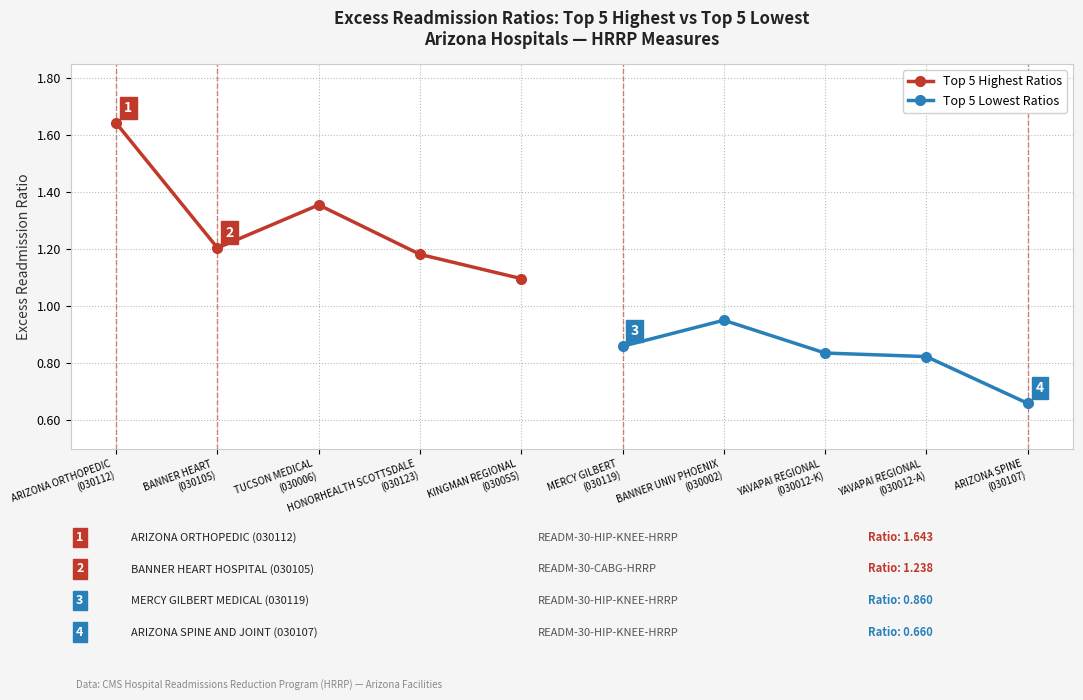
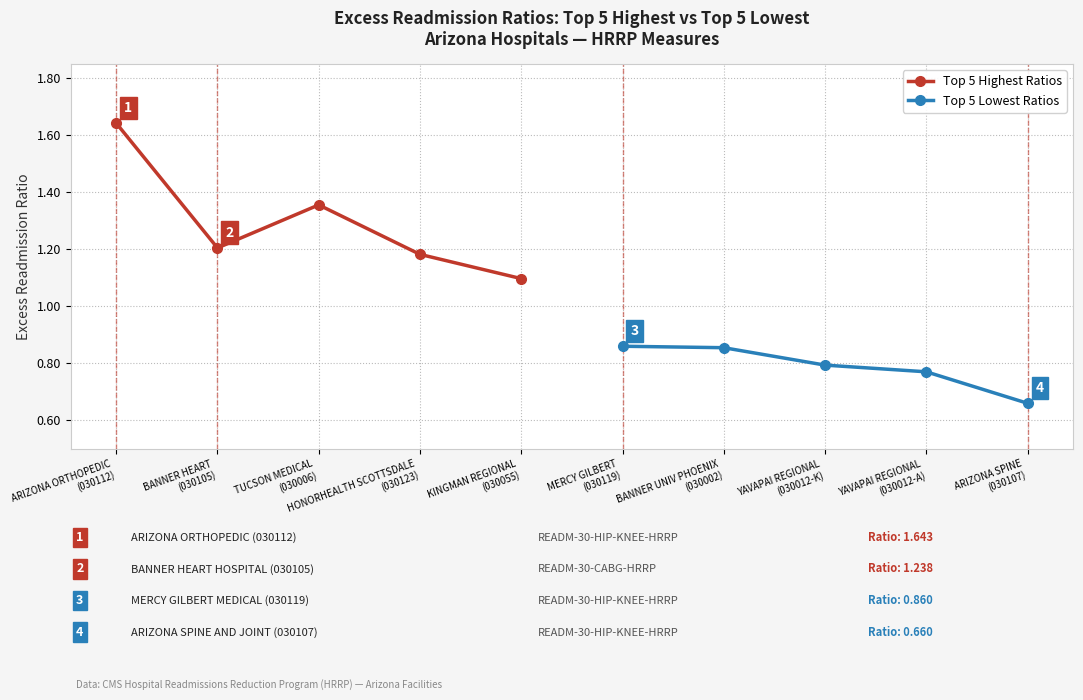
Top 5 Lowest Ratios, BANNER UNIV PHOENIX (030002): 0.95 -> 0.85
Top 5 Lowest Ratios, YAVAPAI REGIONAL (030012-K): 0.84 -> 0.79
Top 5 Lowest Ratios, YAVAPAI REGIONAL (030012-A): 0.82 -> 0.77
